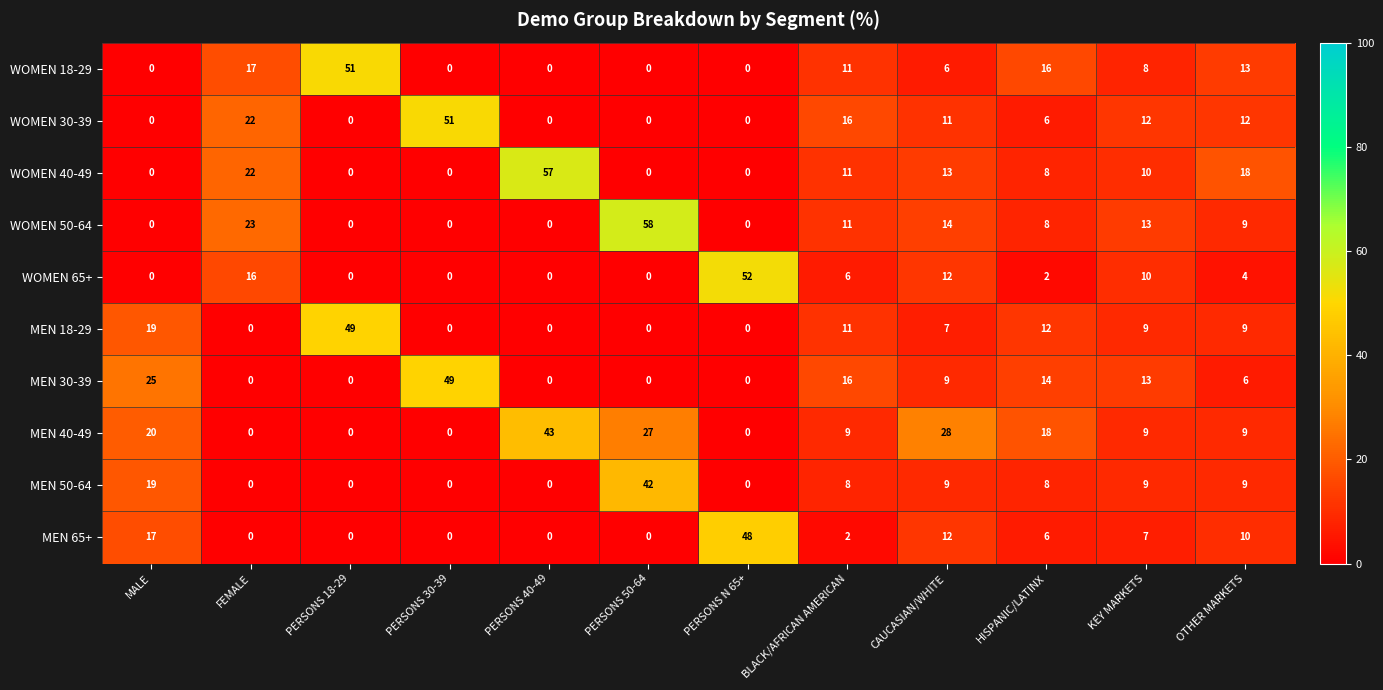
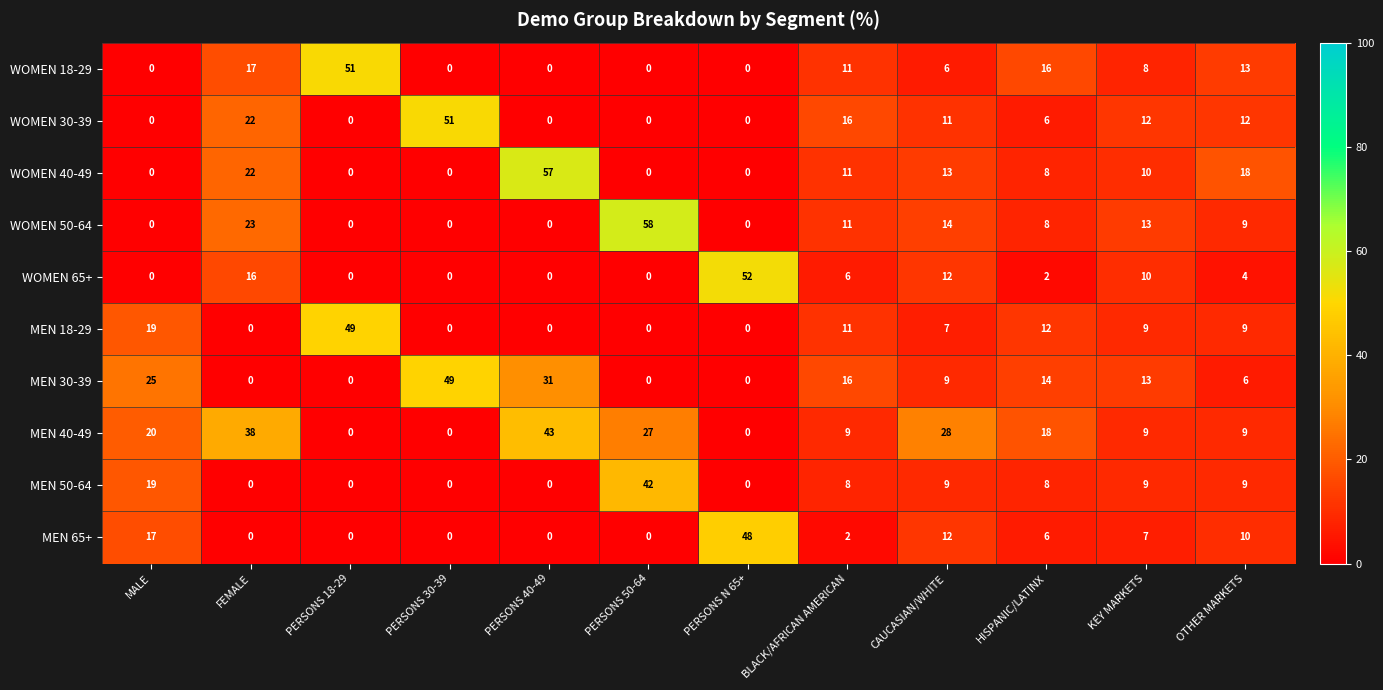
MEN 30-39, PERSONS 40-49: 0 -> 31
MEN 40-49, FEMALE: 0 -> 38
